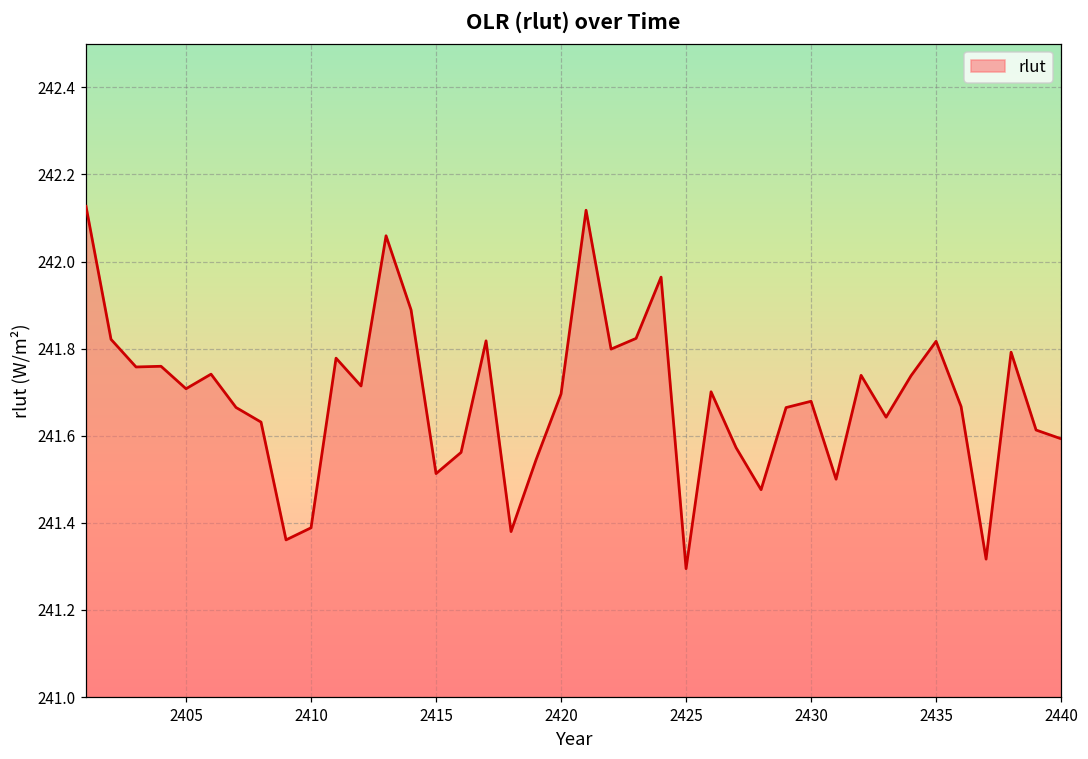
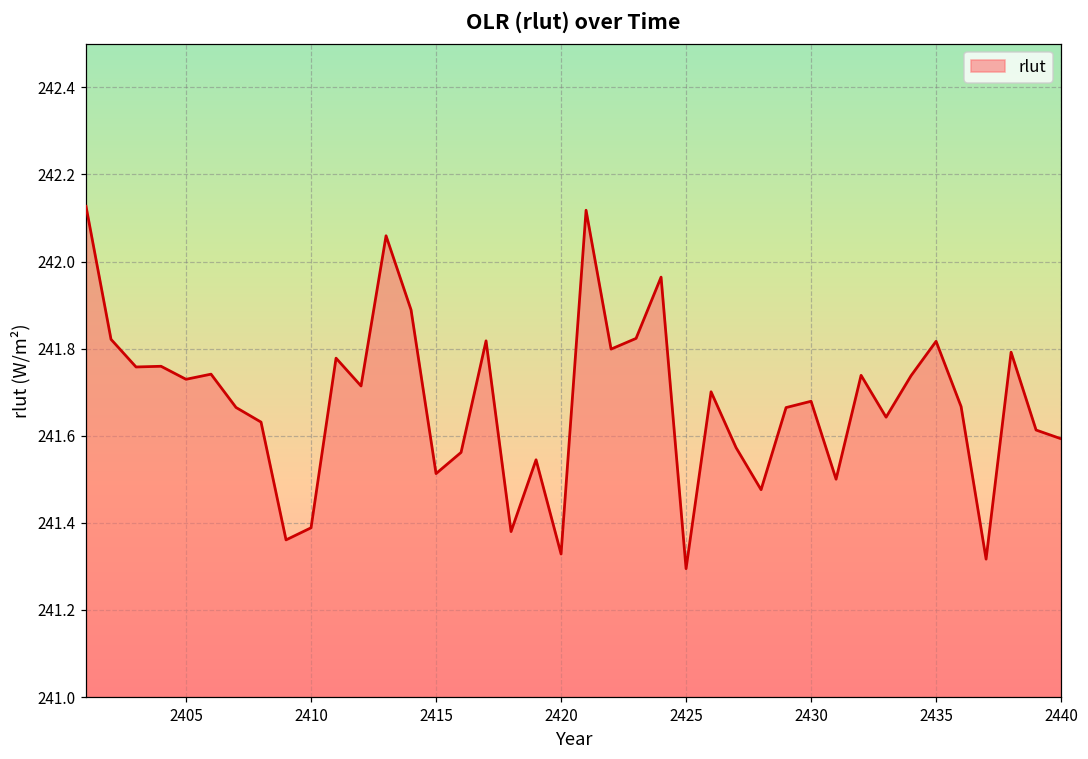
2405: 241.71 -> 241.73
2420: 241.70 -> 241.33
